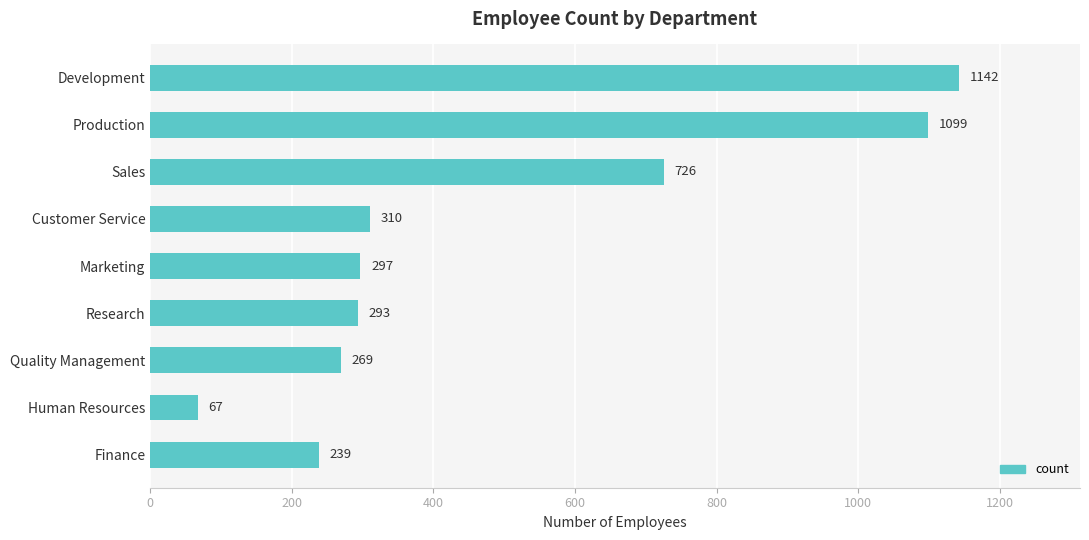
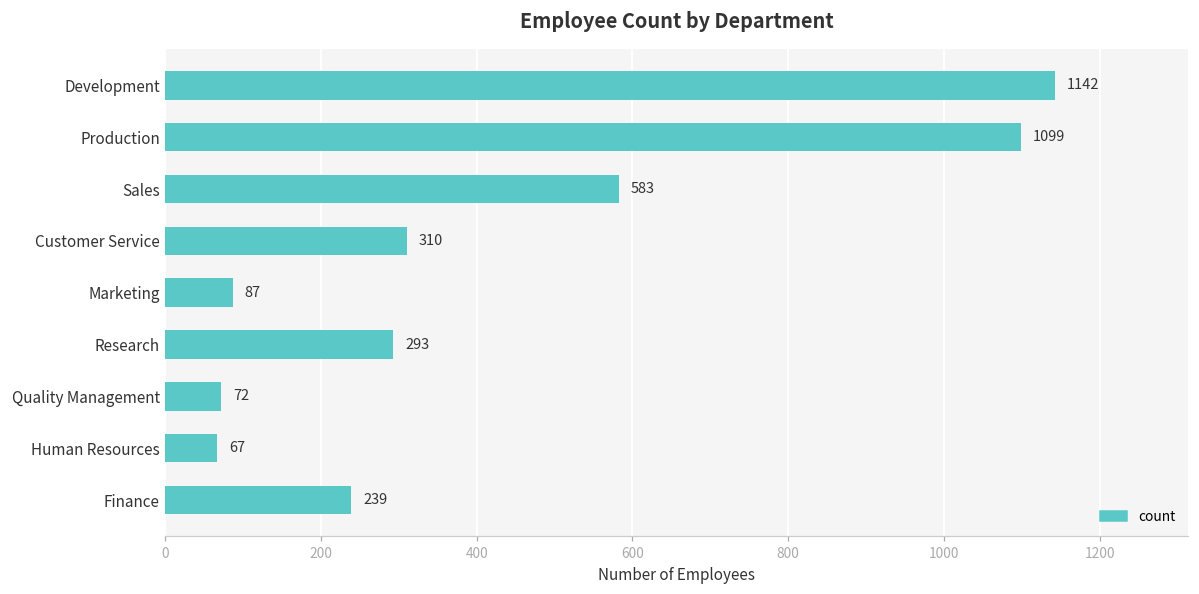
Sales: 726 -> 583
Marketing: 297 -> 87
Quality Management: 269 -> 72
